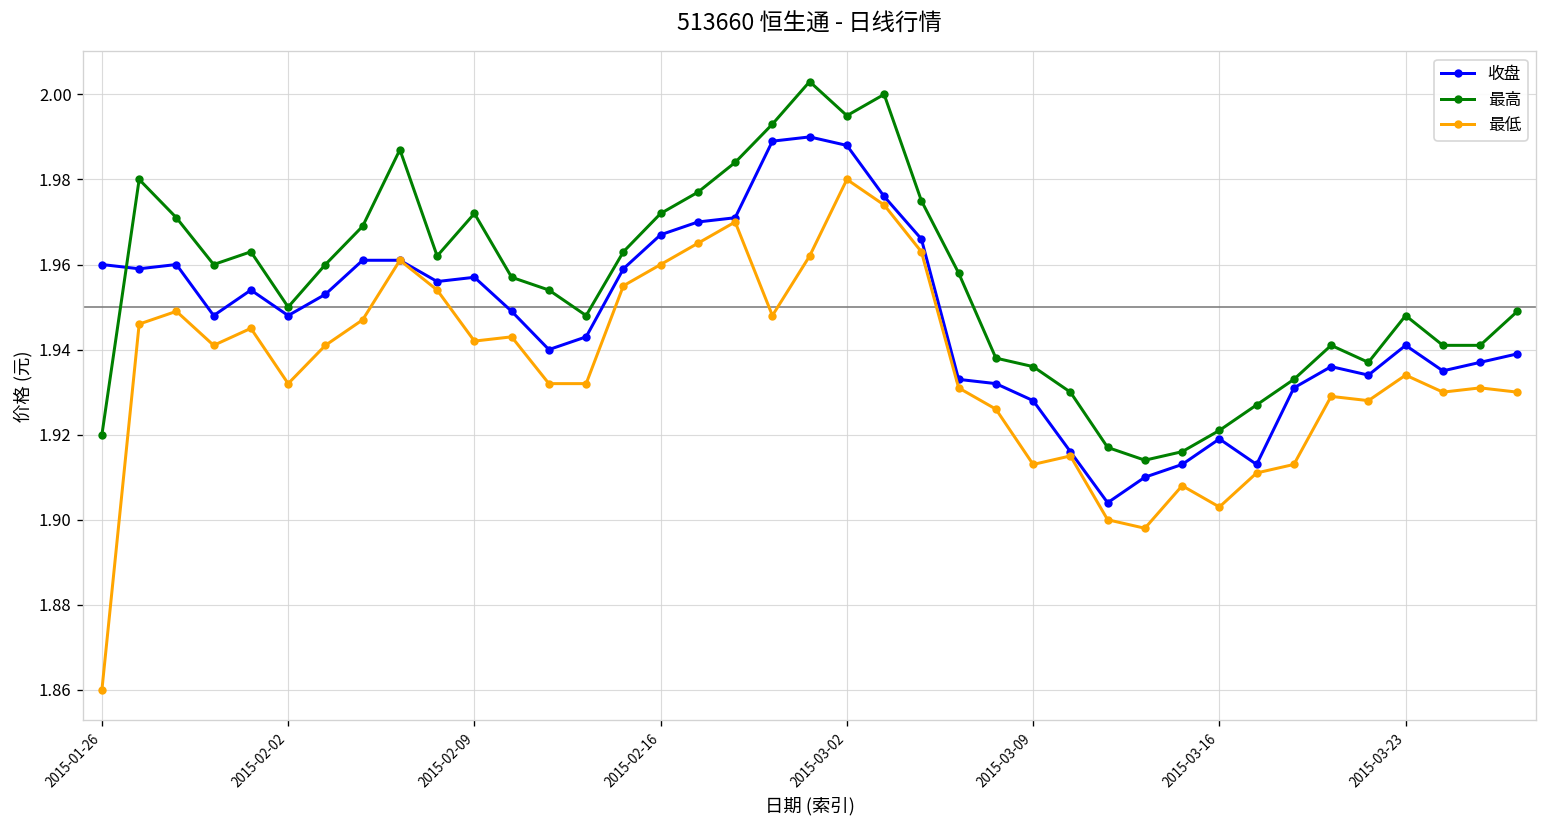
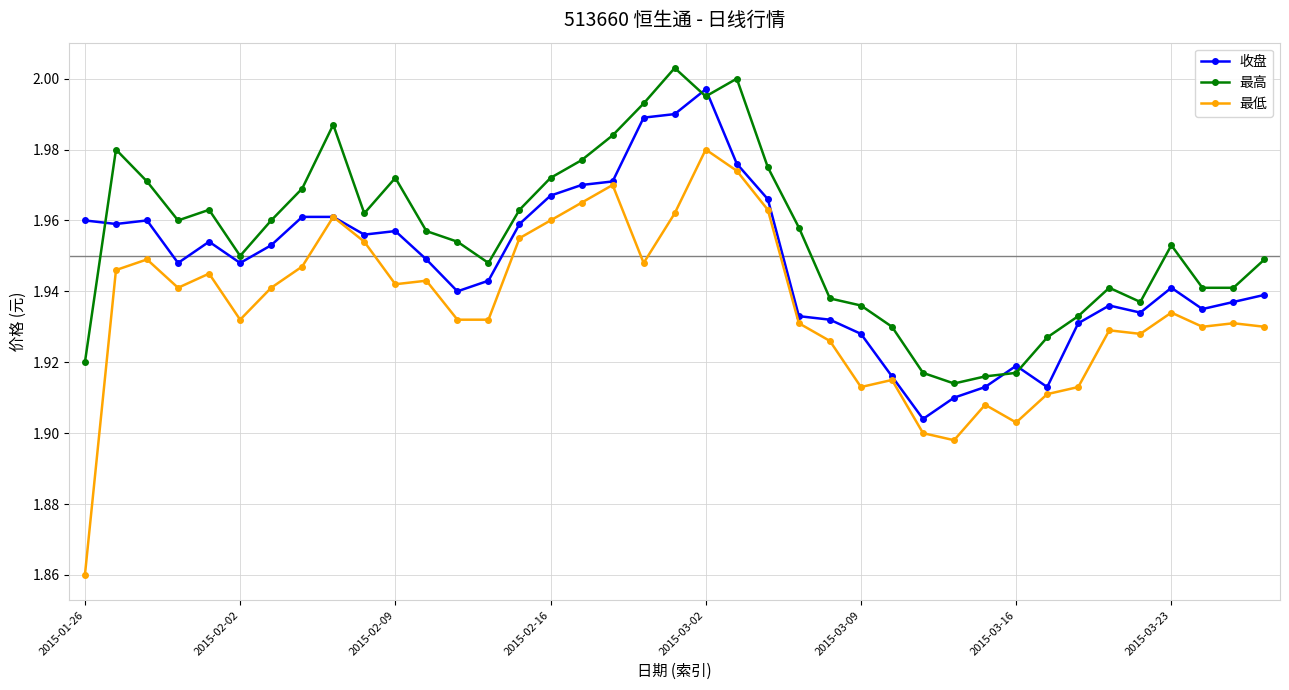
收盘, 2015-03-02: 1.988 -> 1.997
最高, 2015-03-16: 1.921 -> 1.917
最高, 2015-03-23: 1.948 -> 1.953
